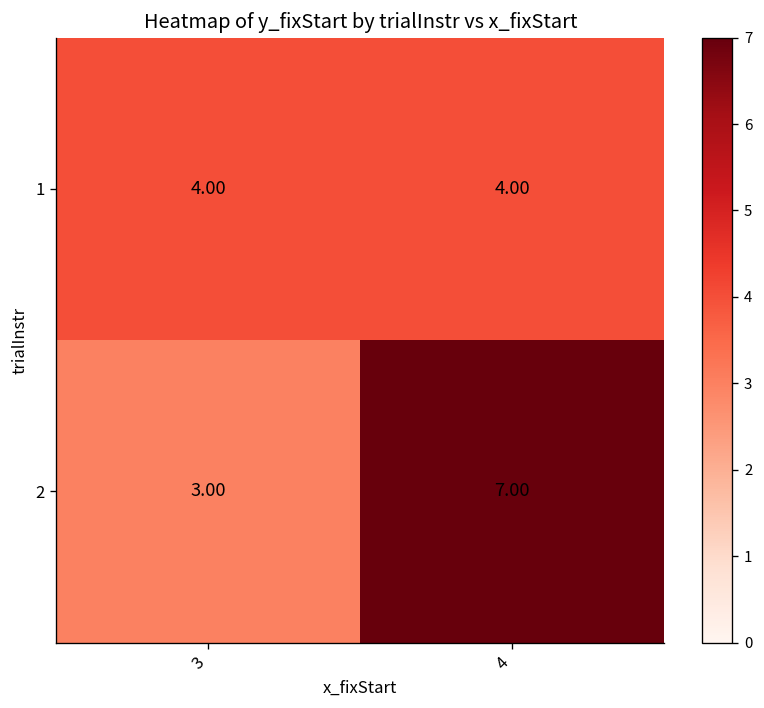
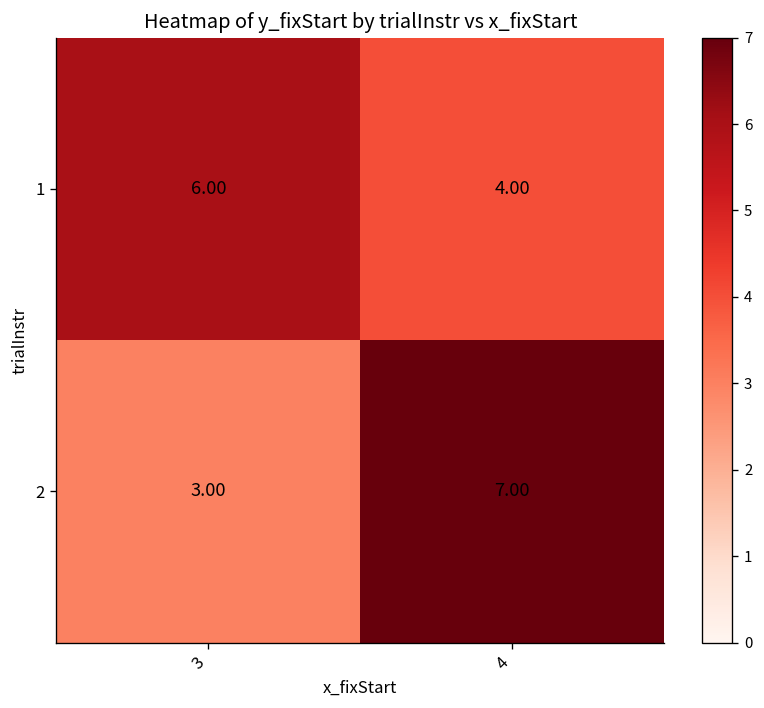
1, 3: 4.00 -> 6.00
